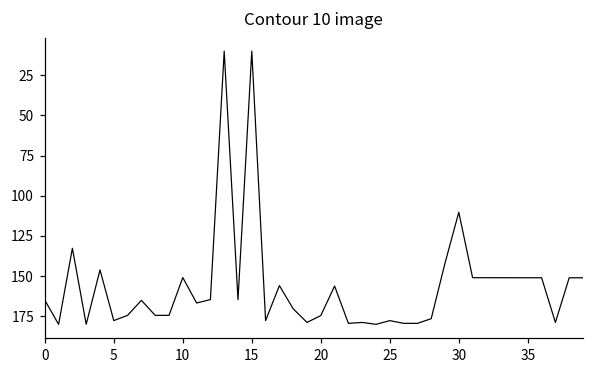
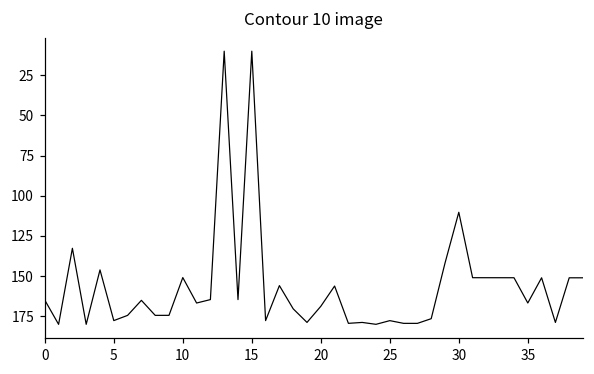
20: 175 -> 169
35: 151 -> 167
